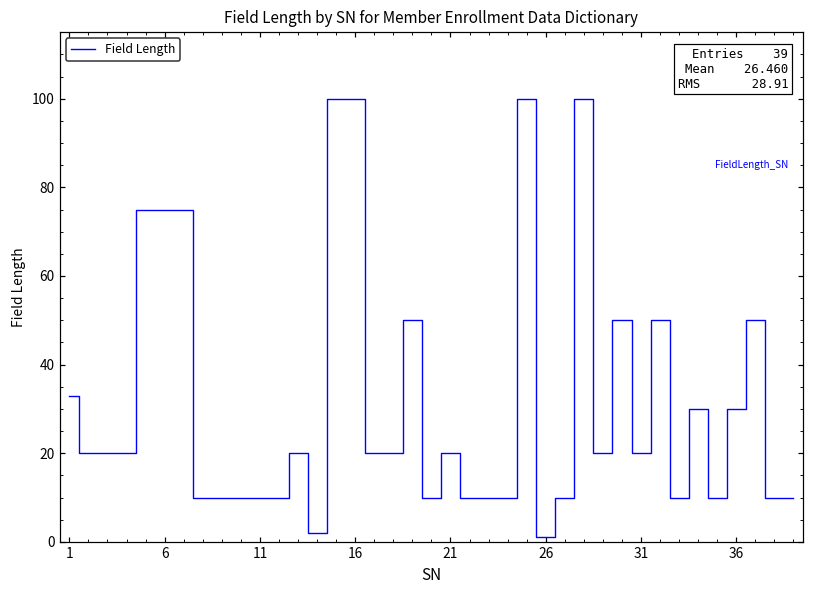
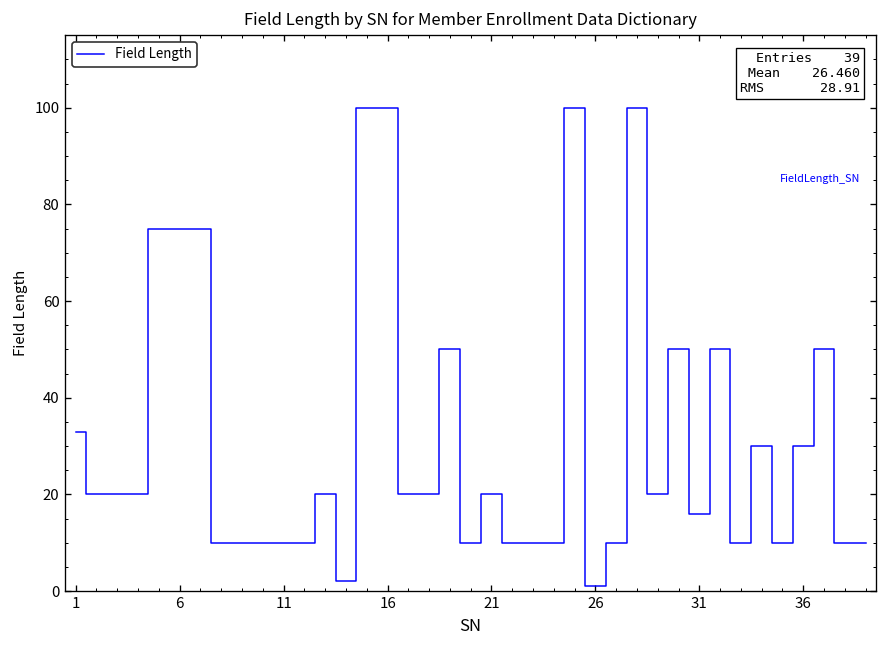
31: 20 -> 16
